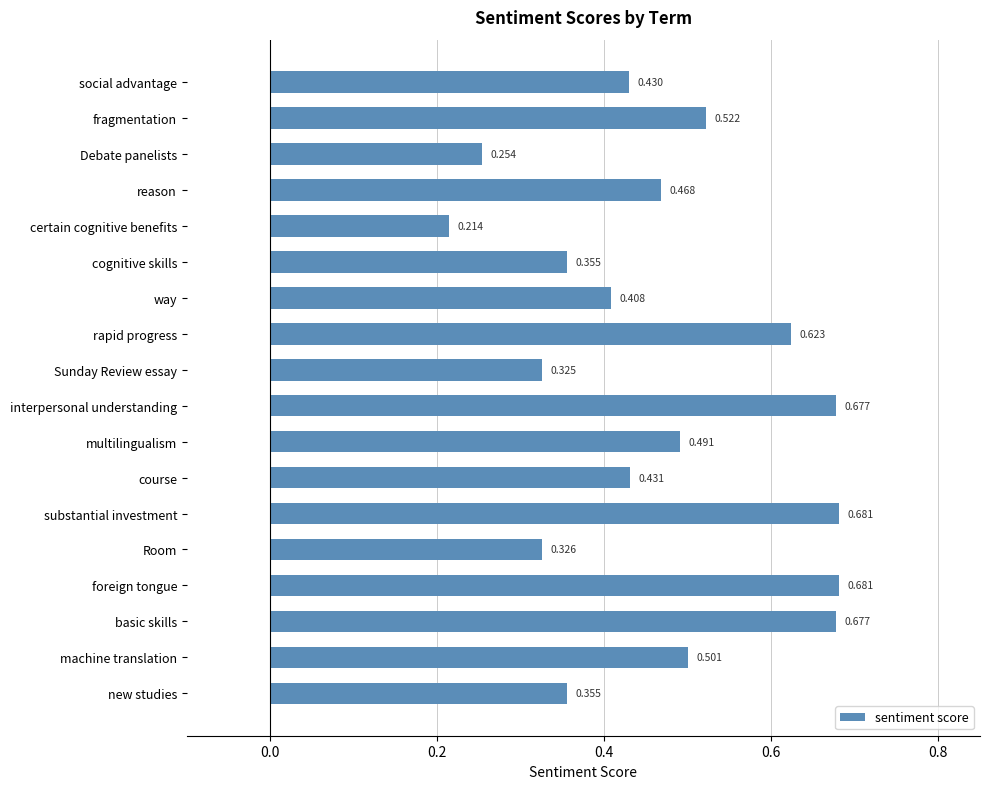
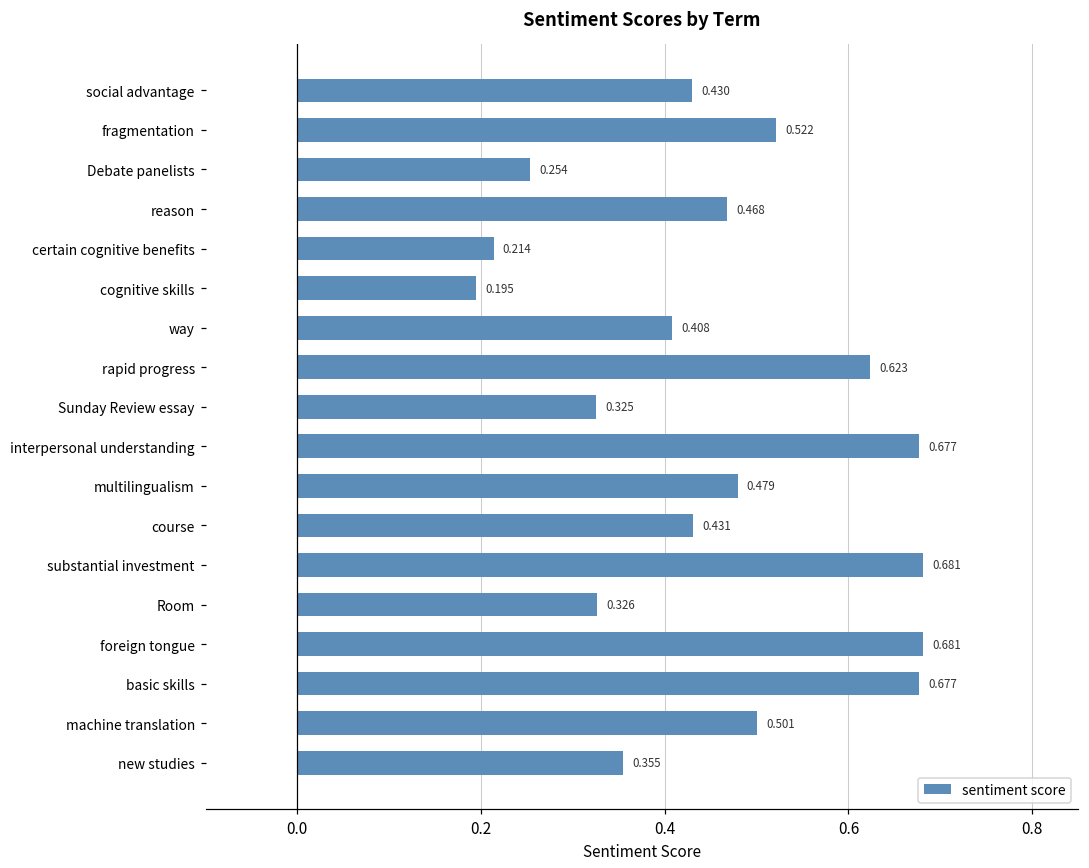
cognitive skills: 0.355 -> 0.195
multilingualism: 0.491 -> 0.479
